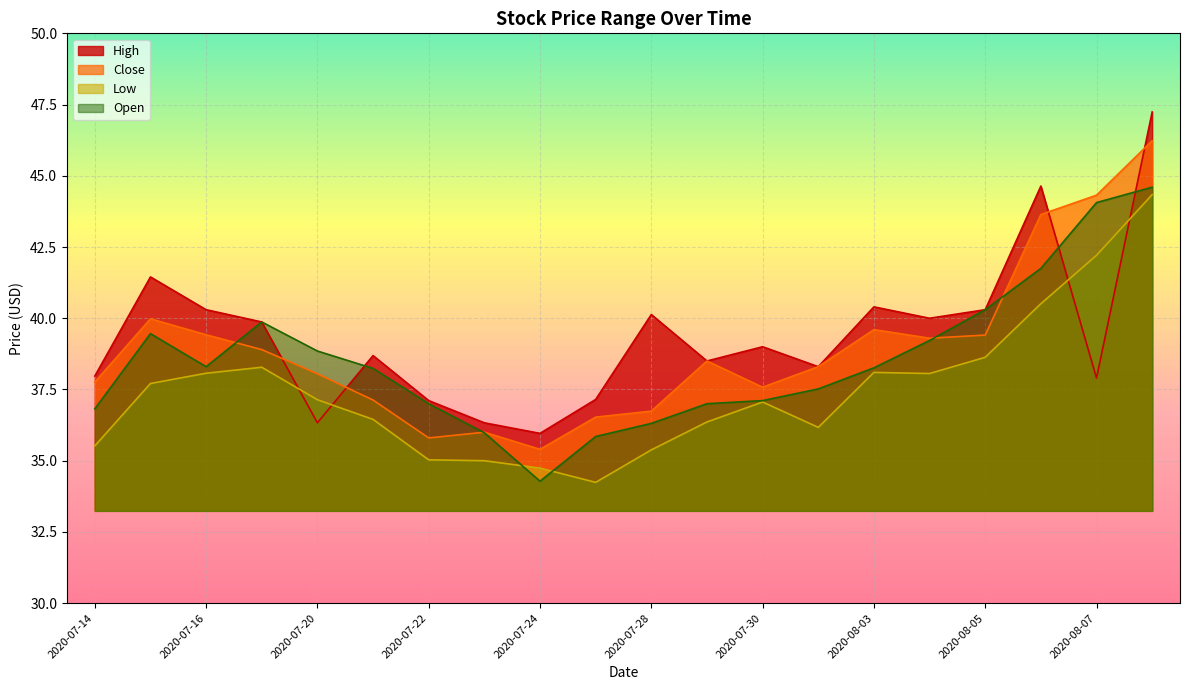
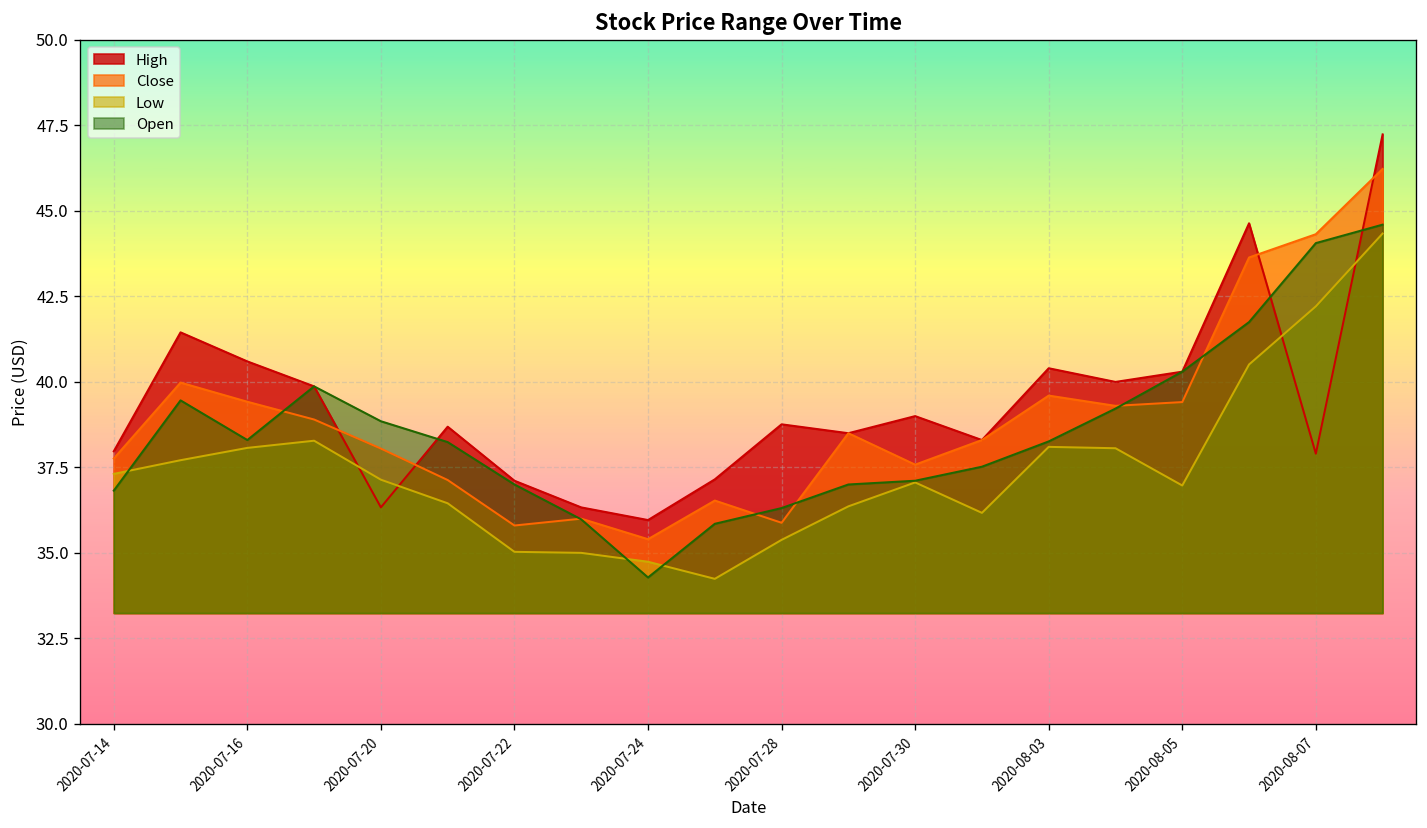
Low, 2020-07-14: 35.5 -> 37.3
High, 2020-07-16: 40.3 -> 40.6
High, 2020-07-28: 40.1 -> 38.8
Close, 2020-07-28: 36.7 -> 35.9
Low, 2020-08-05: 38.6 -> 37.0
